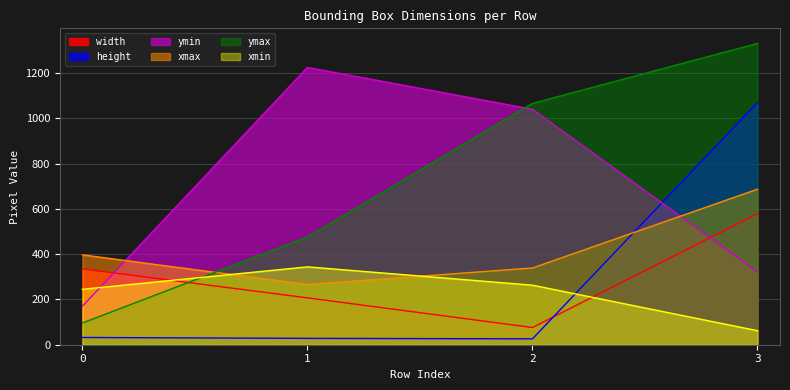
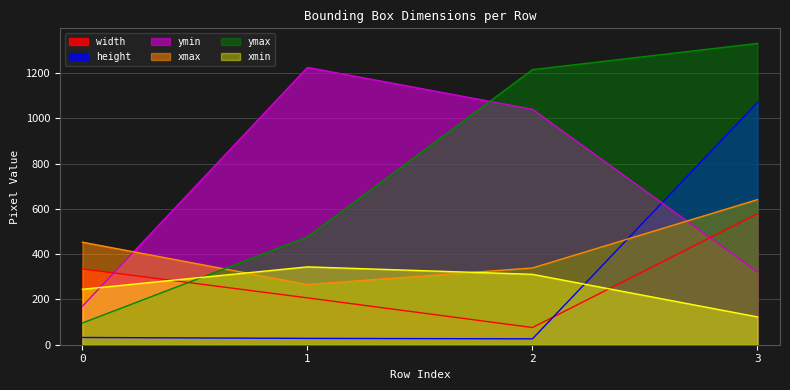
xmax, 0: 400 -> 450
ymax, 2: 1070 -> 1220
xmin, 2: 260 -> 310
xmax, 3: 690 -> 640
xmin, 3: 60 -> 120
